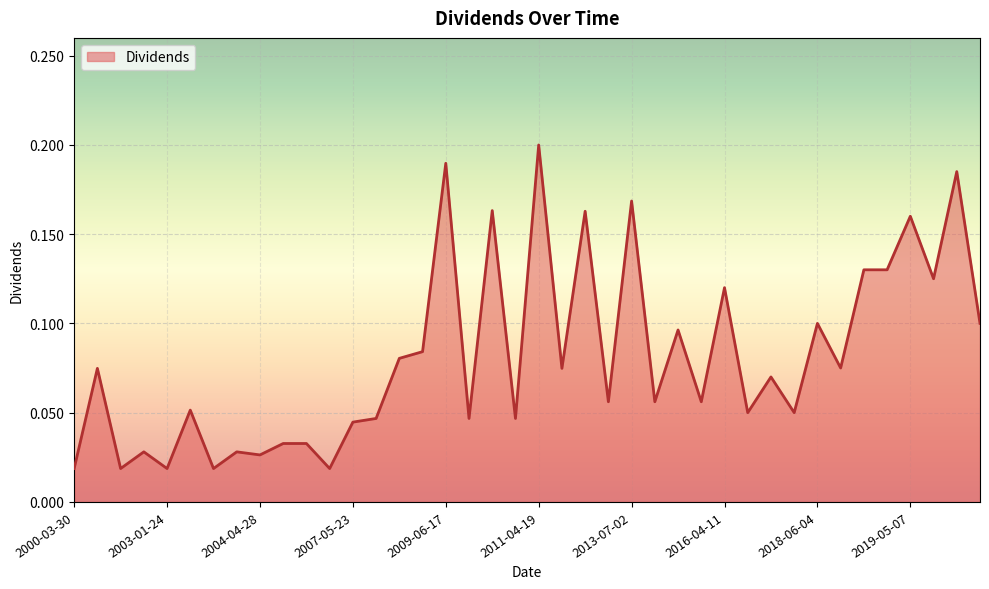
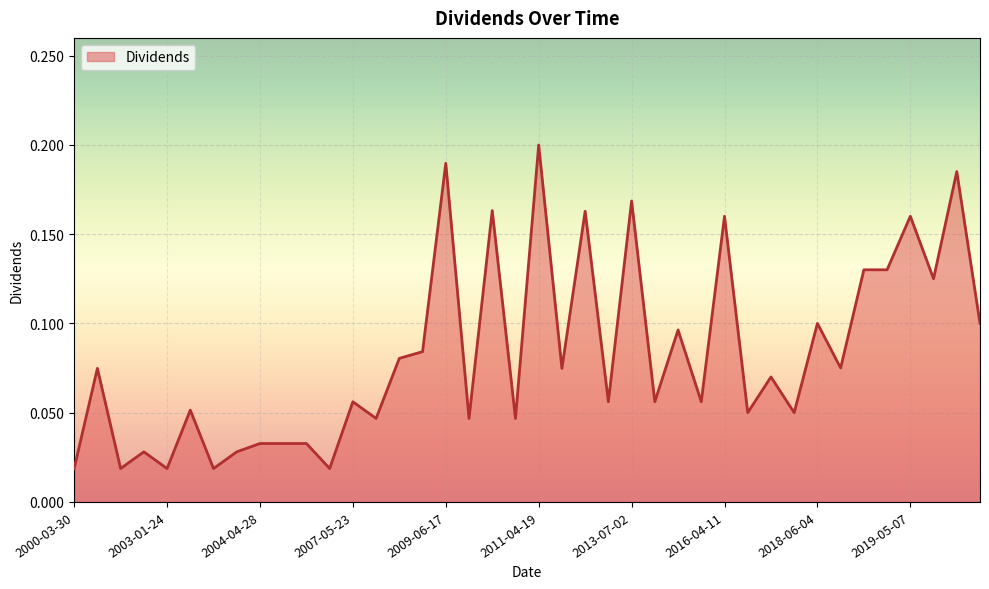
2004-04-28: 0.026 -> 0.033
2007-05-23: 0.045 -> 0.056
2016-04-11: 0.12 -> 0.16
